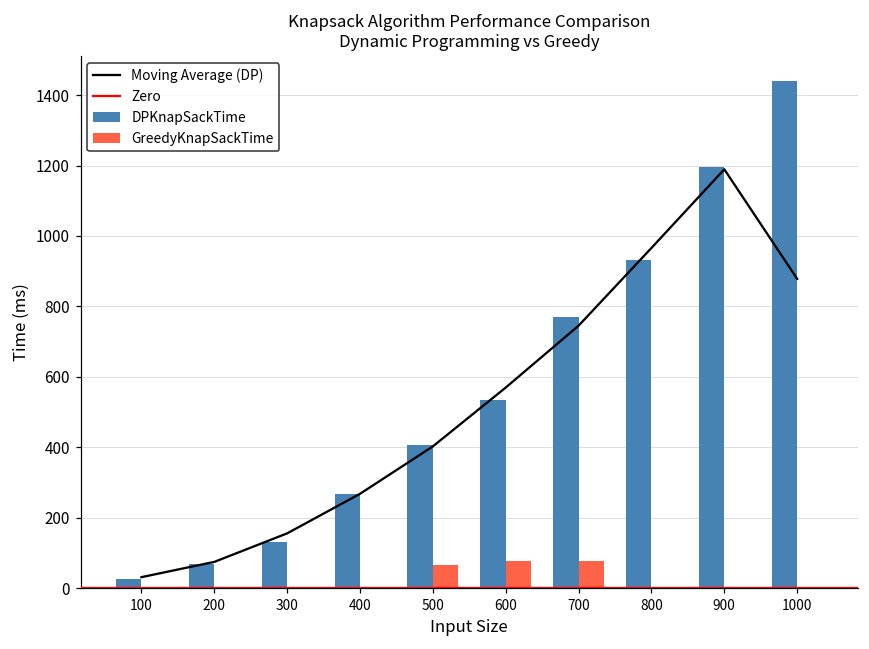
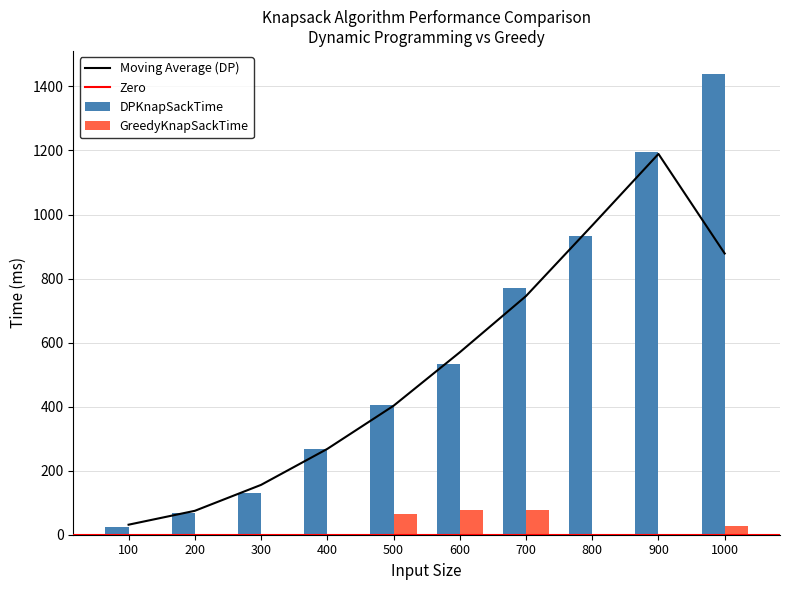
GreedyKnapSackTime, 1000: 0 -> 30
